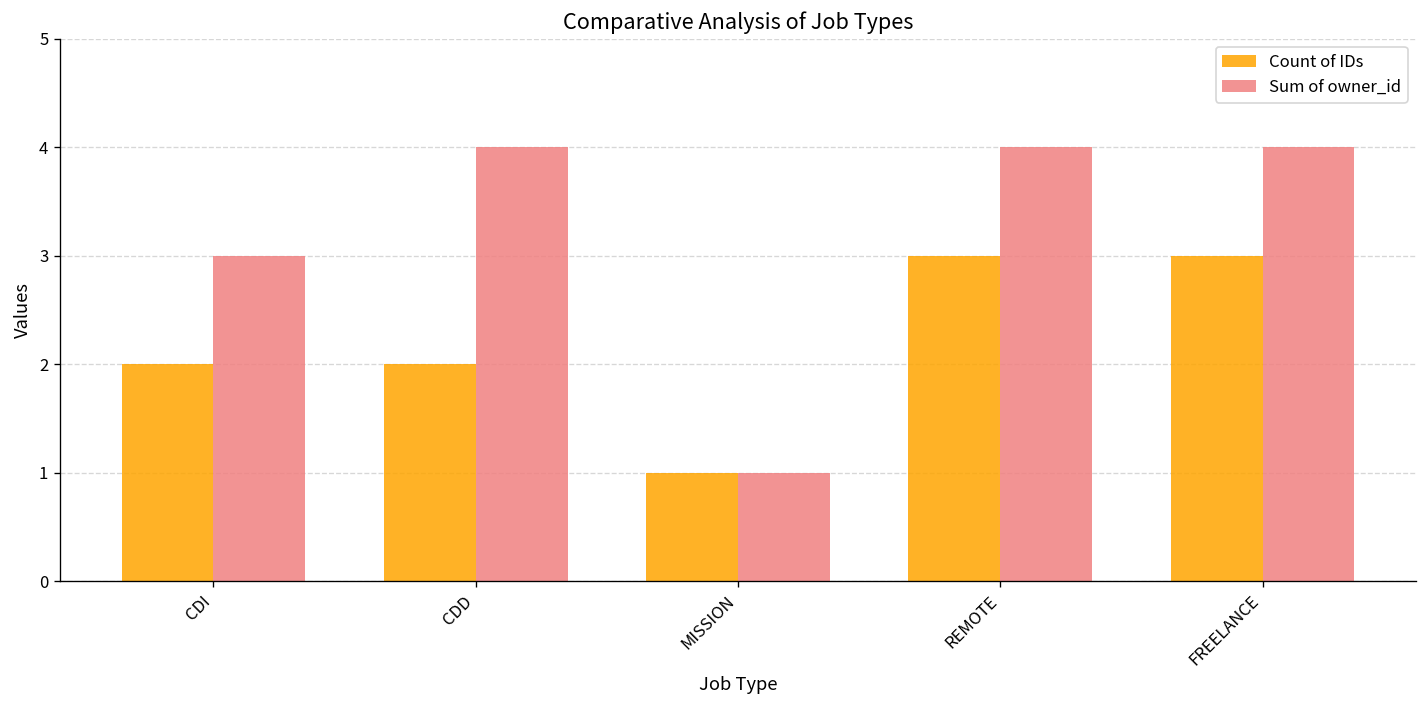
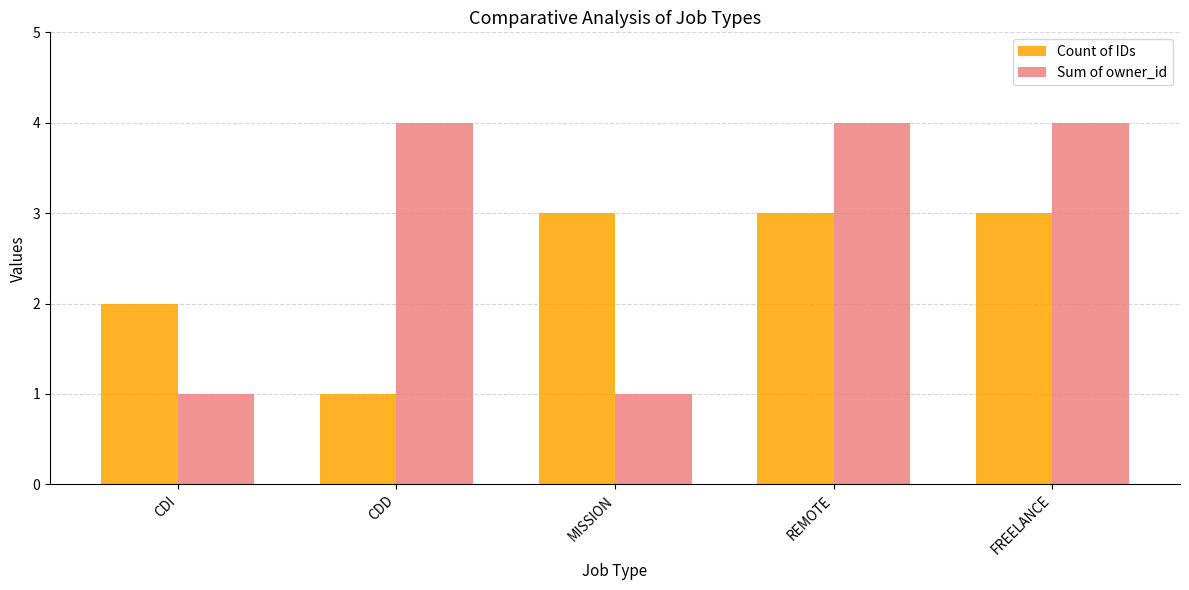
Sum of owner_id, CDI: 3 -> 1
Count of IDs, CDD: 2 -> 1
Count of IDs, MISSION: 1 -> 3
